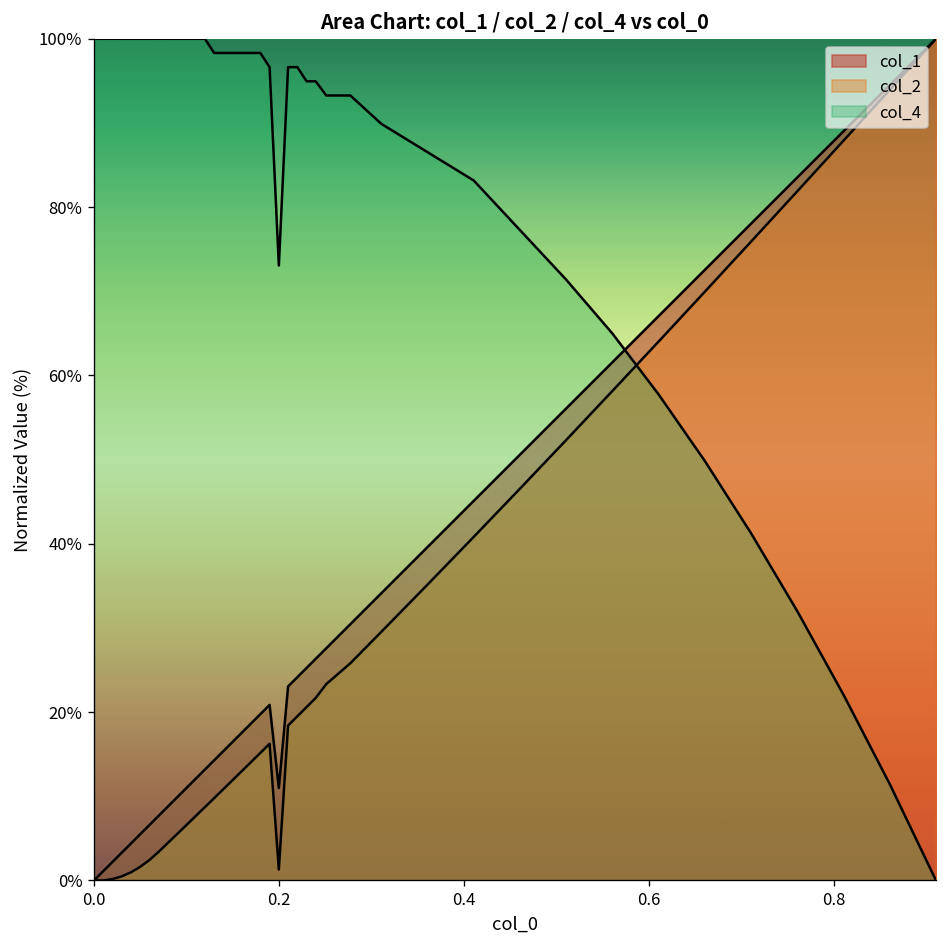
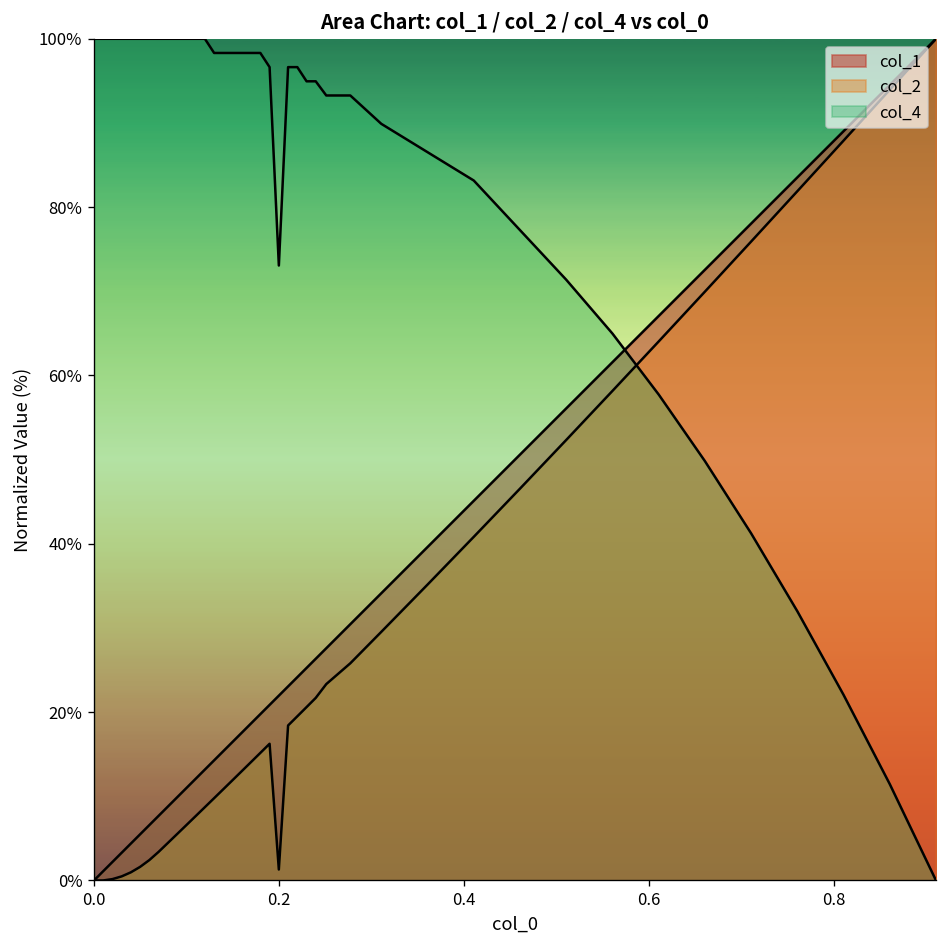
col_1, 0.2: 11% -> 22%
